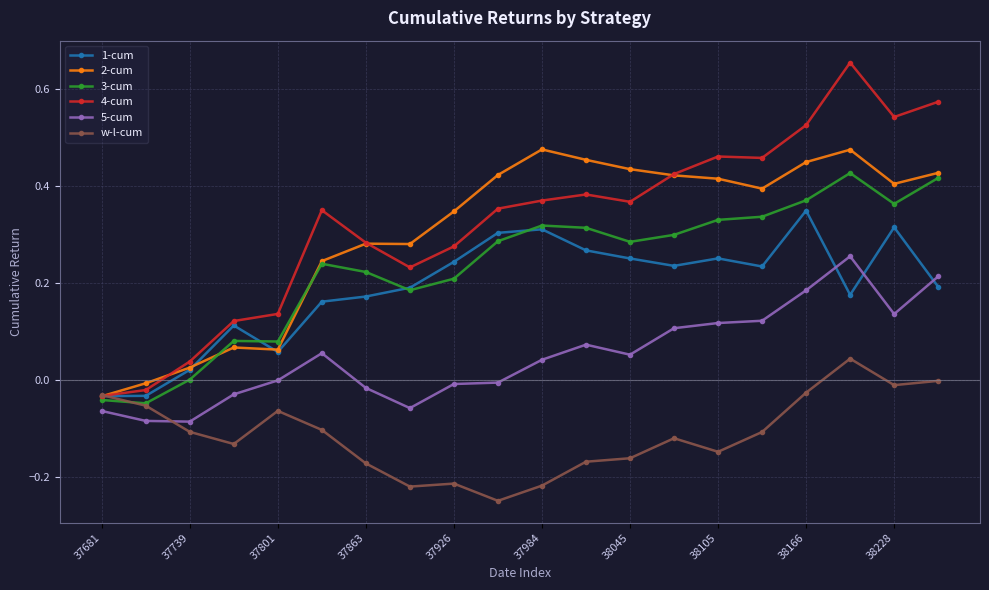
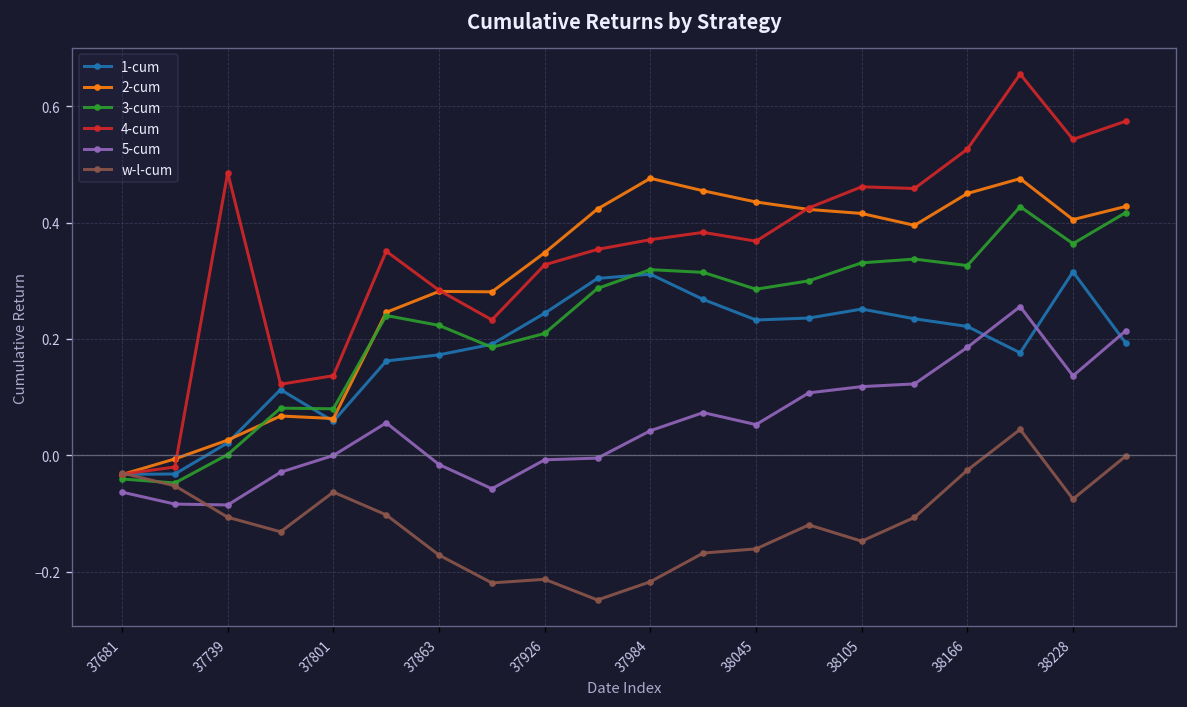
4-cum, 37739: 0.04 -> 0.49
4-cum, 37926: 0.28 -> 0.33
1-cum, 38045: 0.25 -> 0.23
1-cum, 38166: 0.35 -> 0.22
3-cum, 38166: 0.37 -> 0.33
w-l-cum, 38228: -0.01 -> -0.08
